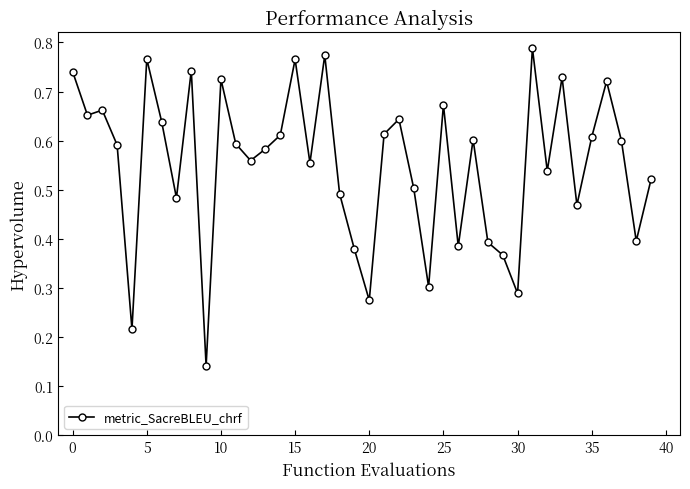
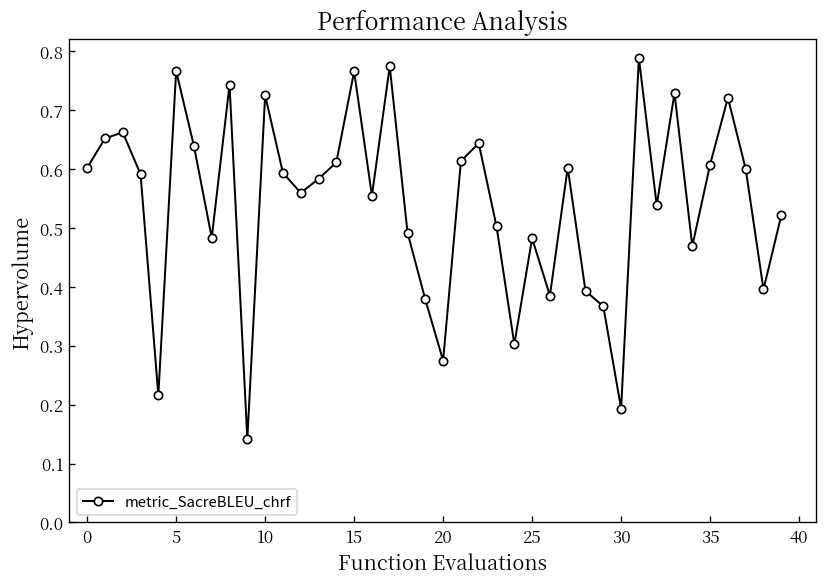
0: 0.74 -> 0.60
25: 0.67 -> 0.48
30: 0.29 -> 0.19
